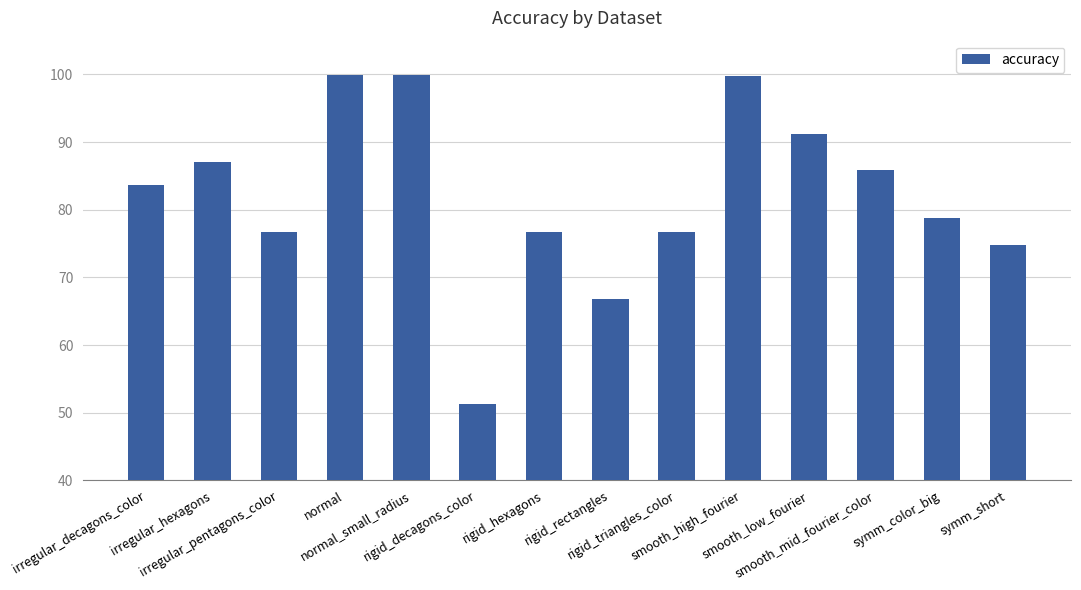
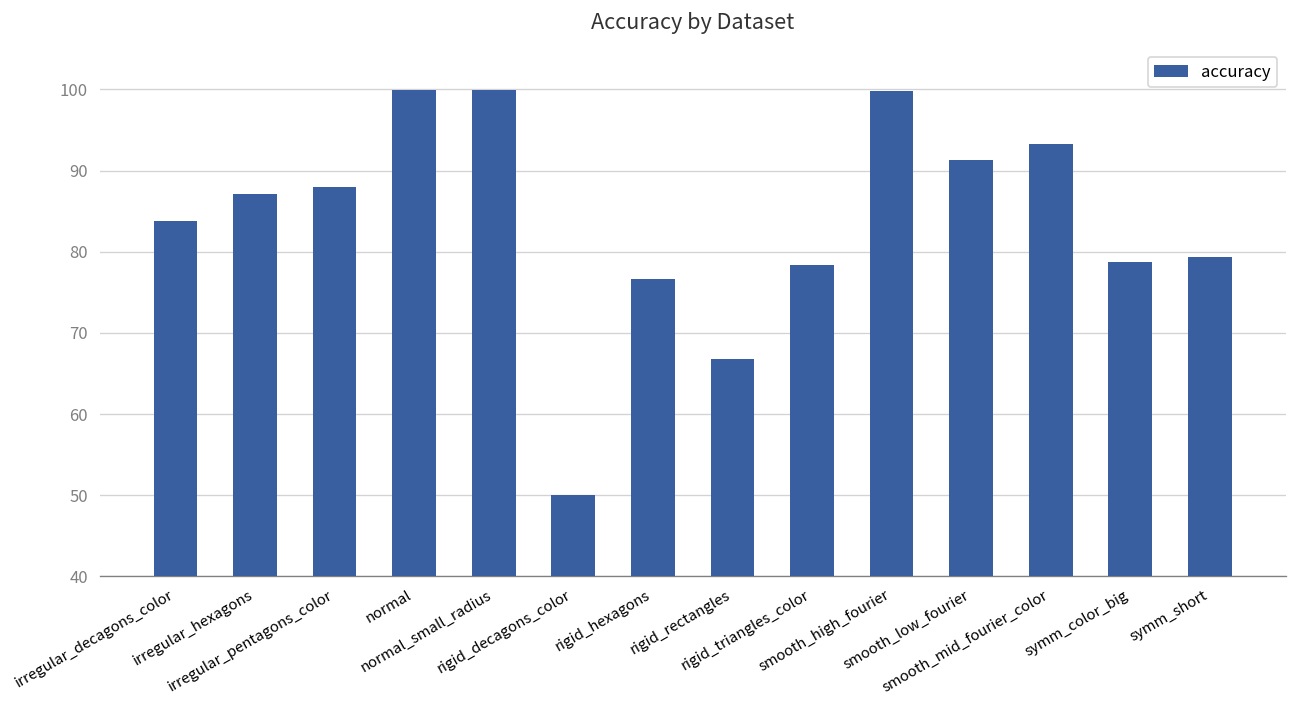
irregular_pentagons_color: 77 -> 88
rigid_decagons_color: 51 -> 50
rigid_triangles_color: 77 -> 78
smooth_mid_fourier_color: 86 -> 93
symm_short: 75 -> 79
